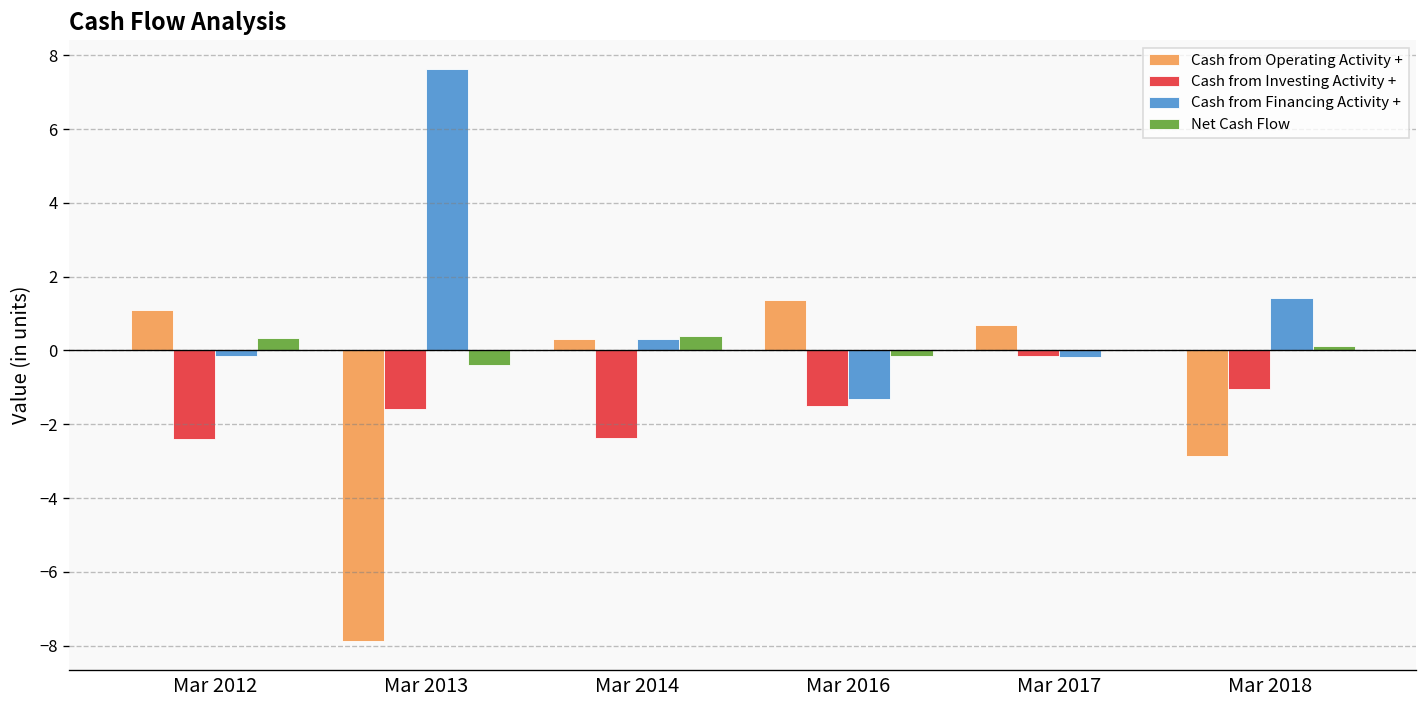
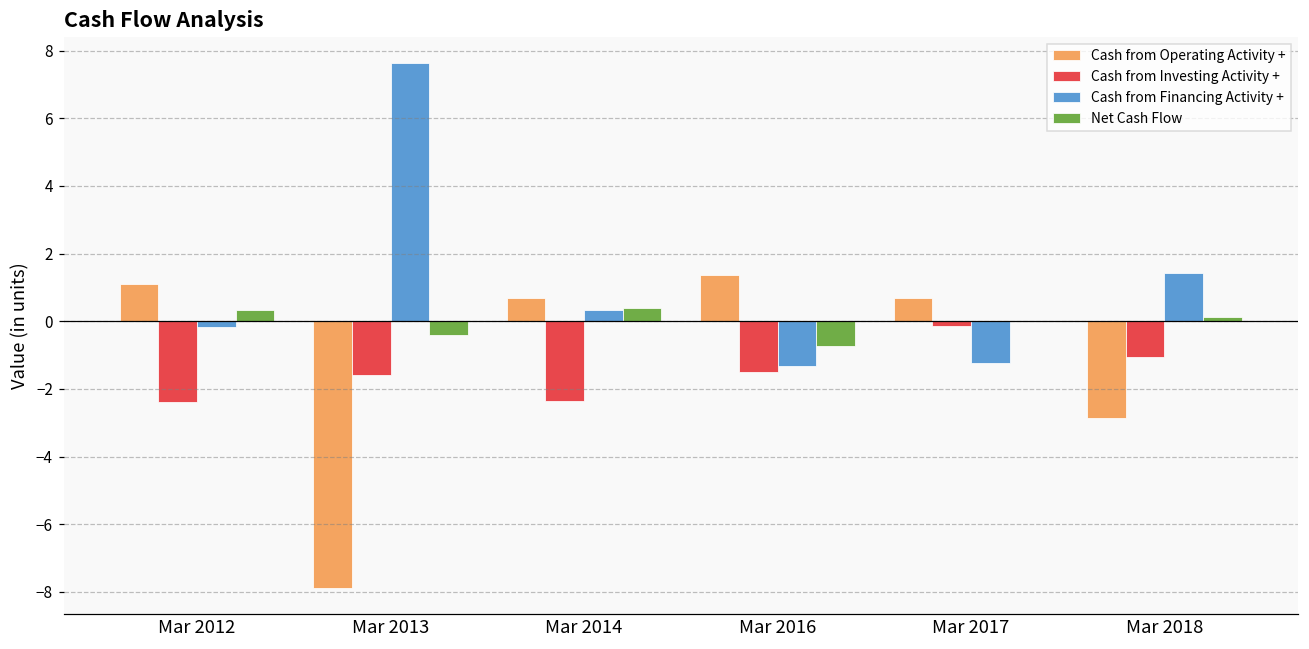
Cash from Operating Activity +, Mar 2014: 0.3 -> 0.7
Net Cash Flow, Mar 2016: -0.1 -> -0.7
Cash from Financing Activity +, Mar 2017: -0.2 -> -1.2
